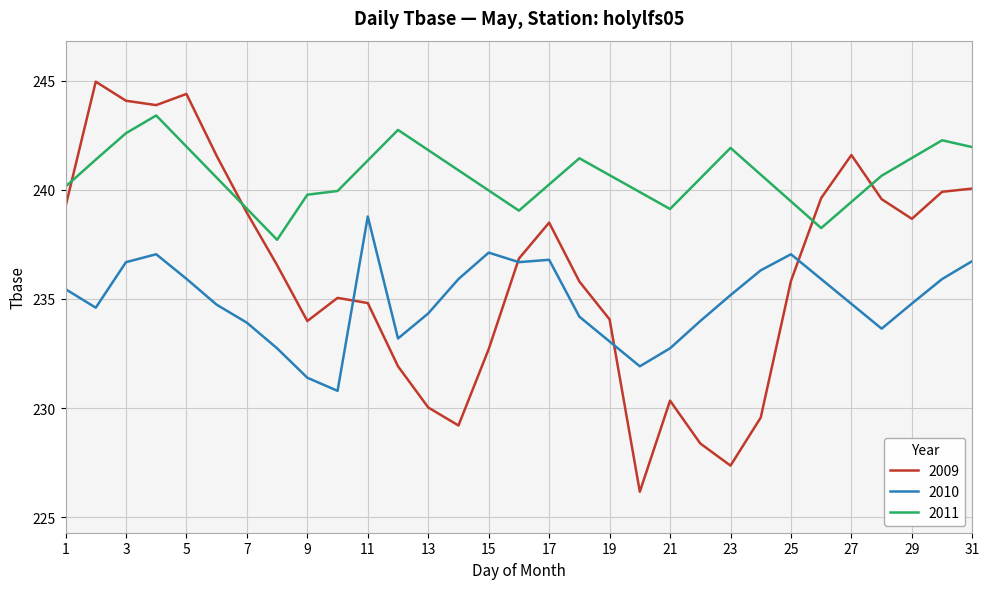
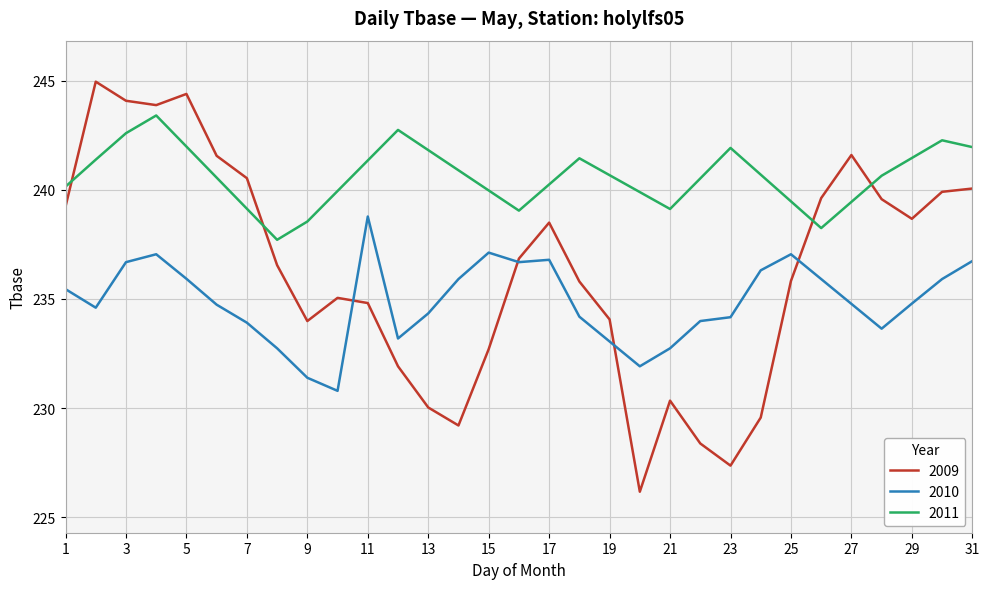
2009, 7: 239.0 -> 240.5
2011, 9: 239.8 -> 238.6
2010, 23: 235.2 -> 234.2
